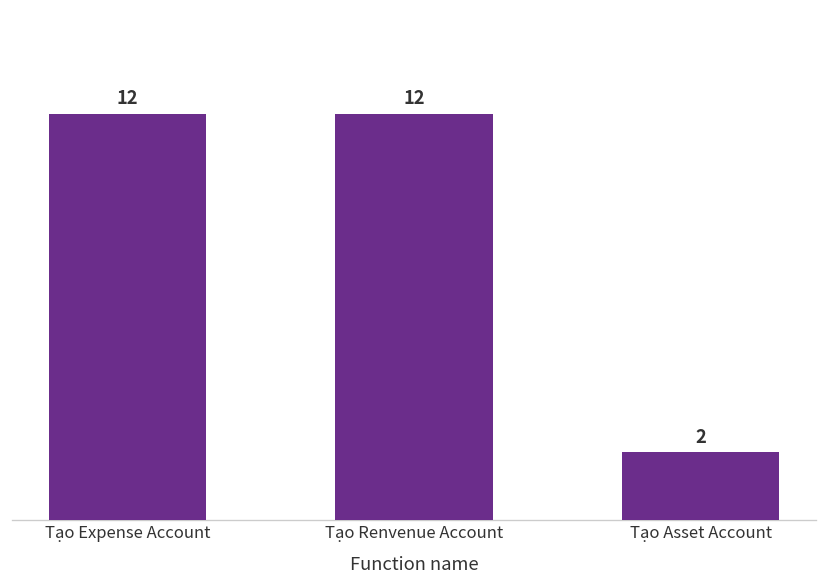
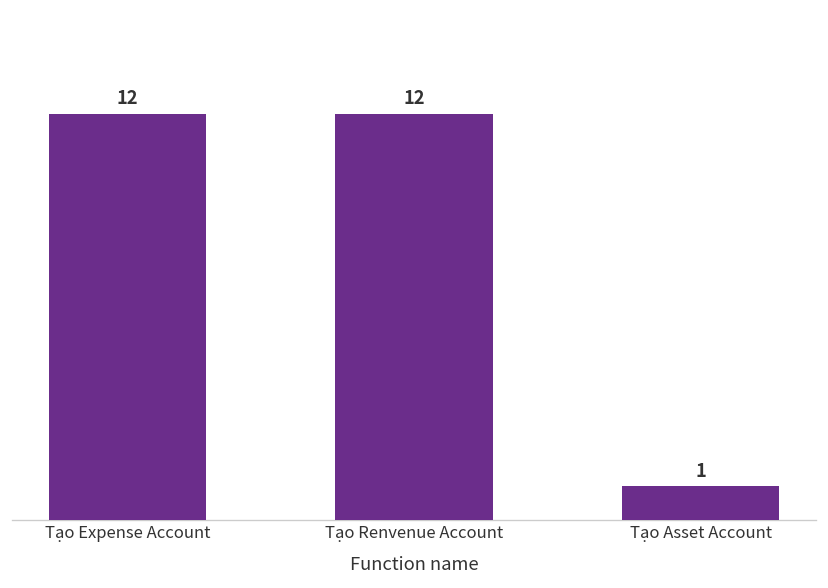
Tạo Asset Account: 2 -> 1
